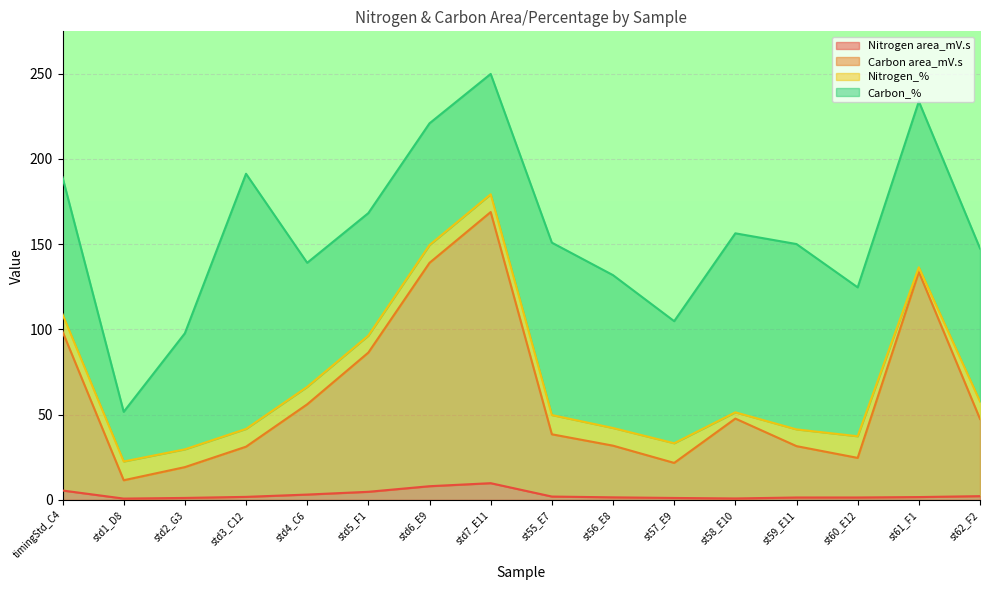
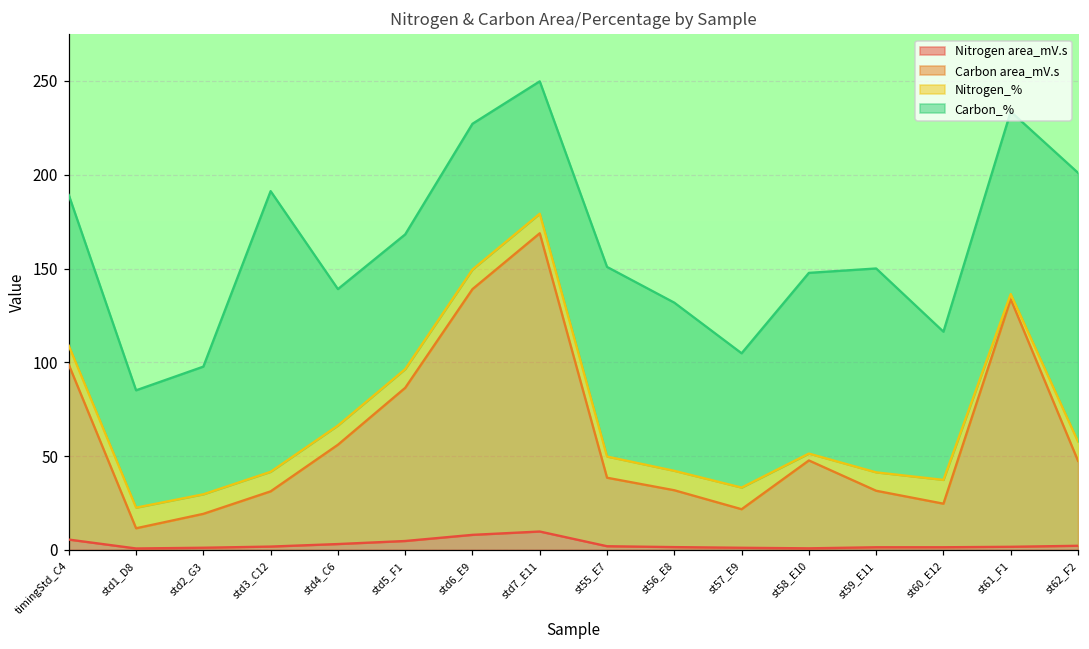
Carbon_%, std1_D8: 29 -> 63
Carbon_%, std6_E9: 71 -> 78
Carbon_%, st58_E10: 105 -> 96
Carbon_%, st60_E12: 87 -> 79
Carbon_%, st62_F2: 90 -> 143
